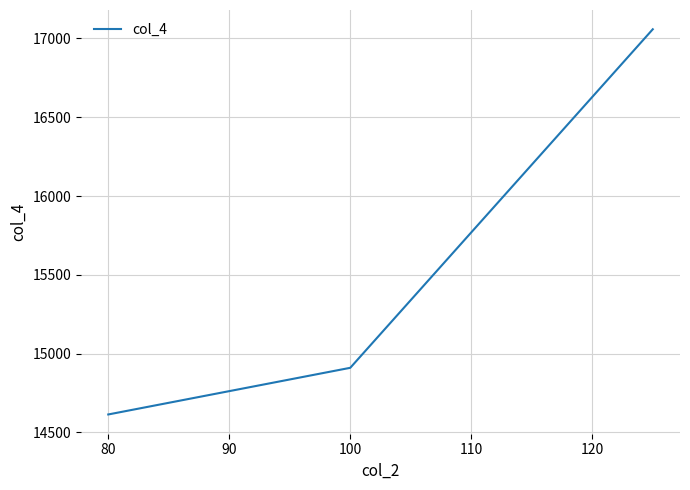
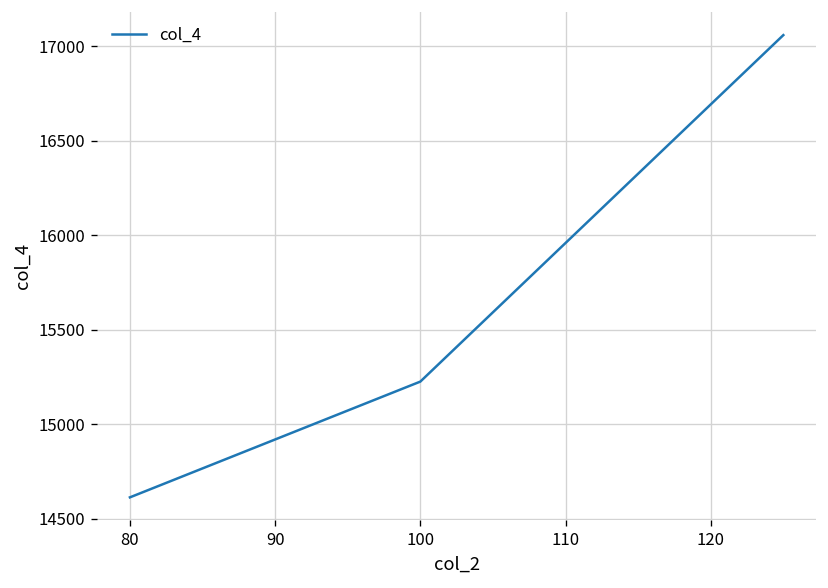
100: 14910 -> 15230
